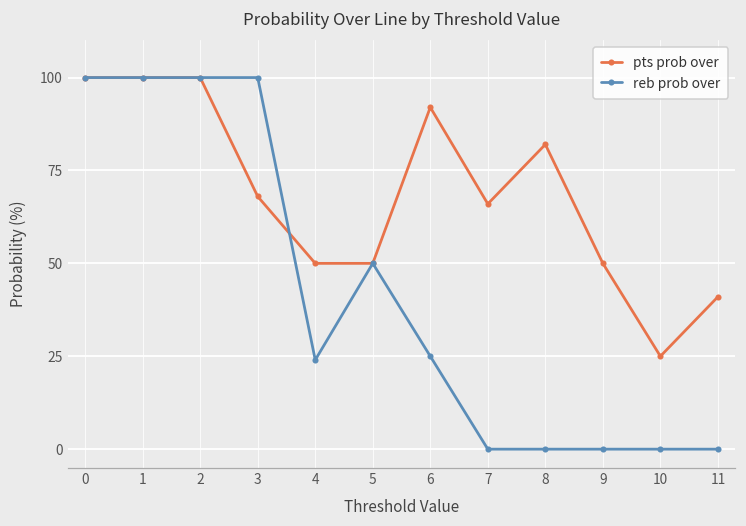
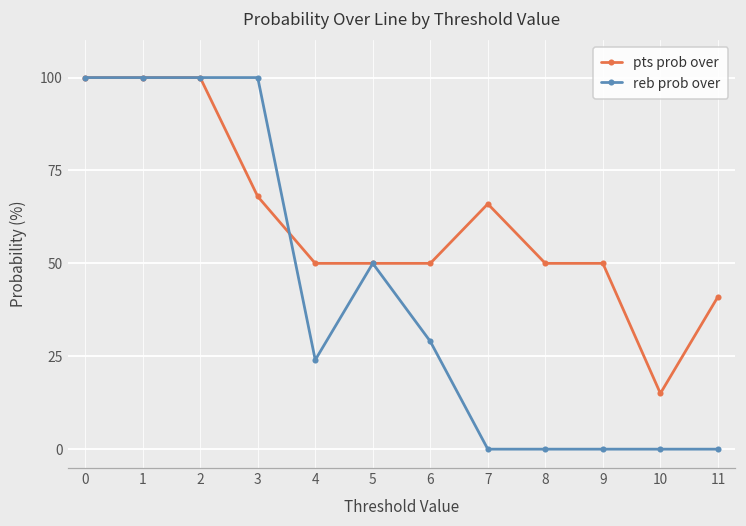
pts prob over, 6: 92 -> 50
reb prob over, 6: 25 -> 29
pts prob over, 8: 82 -> 50
pts prob over, 10: 25 -> 15
